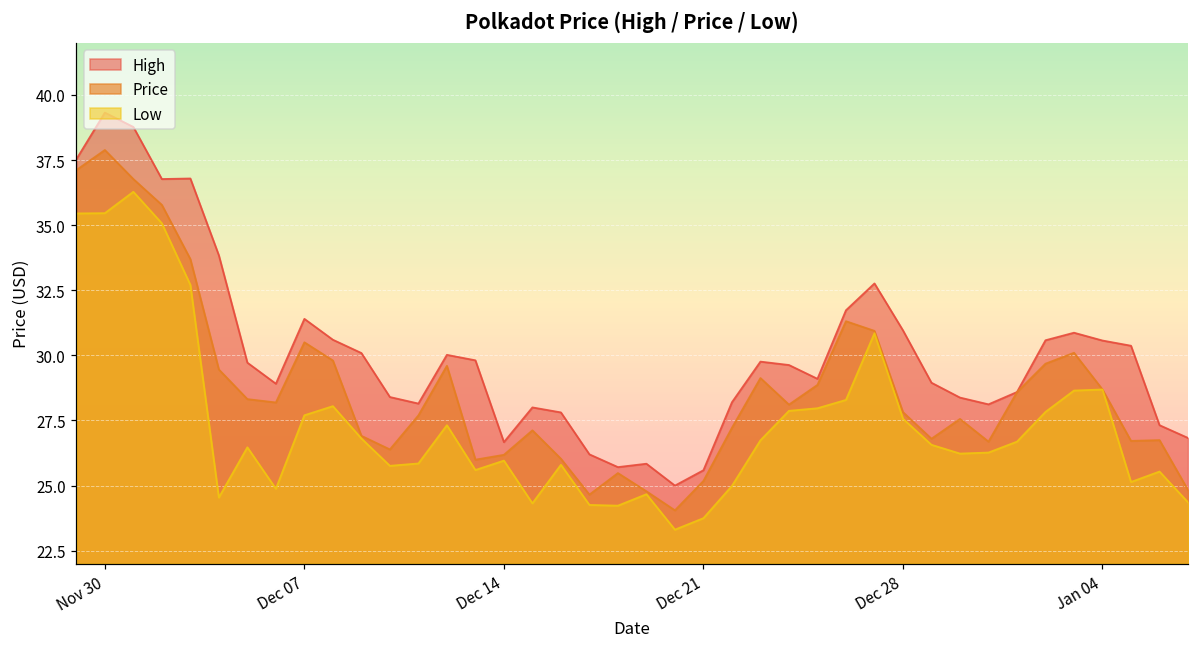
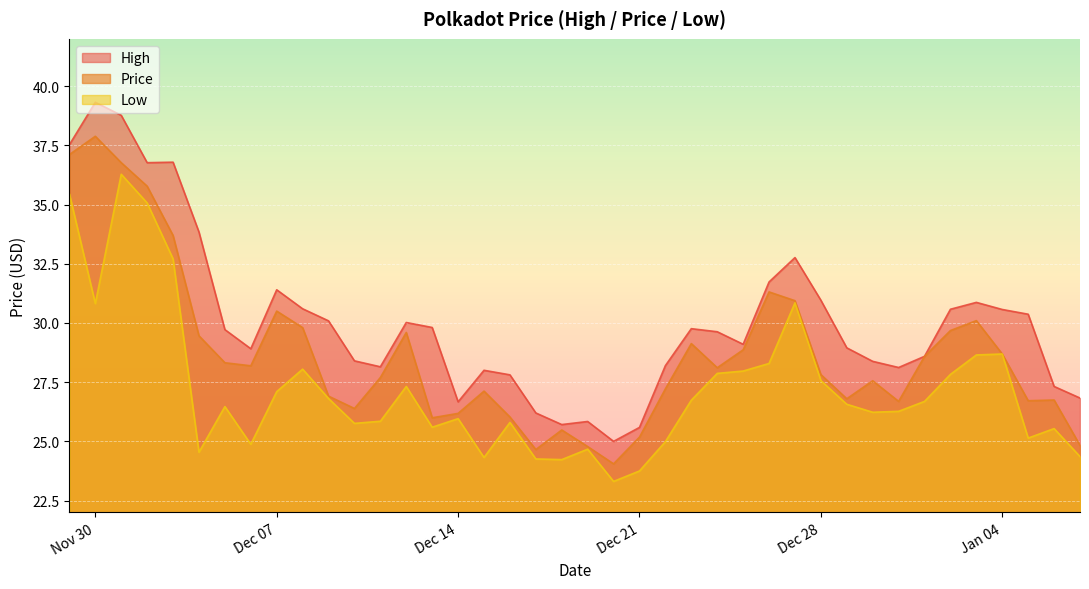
Low, Nov 30: 35.5 -> 30.8
Low, Dec 07: 27.7 -> 27.1
